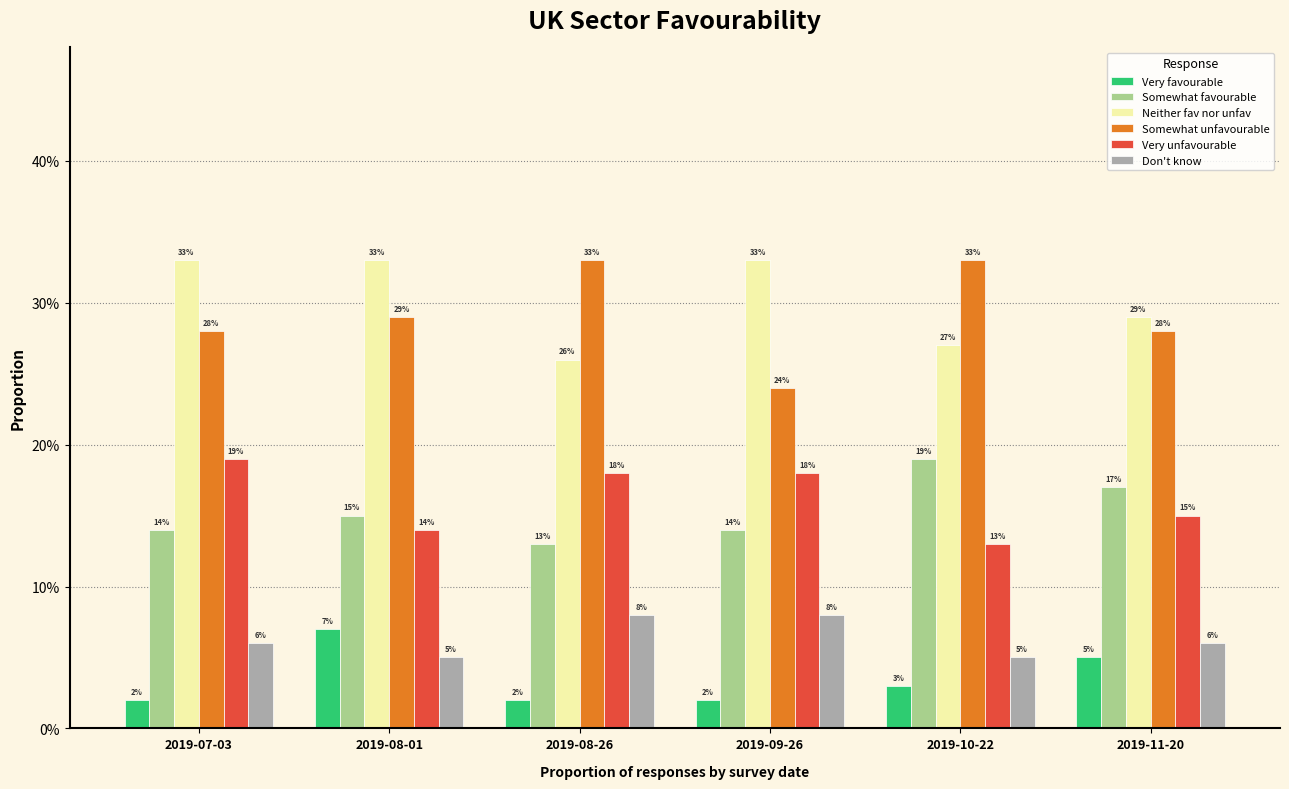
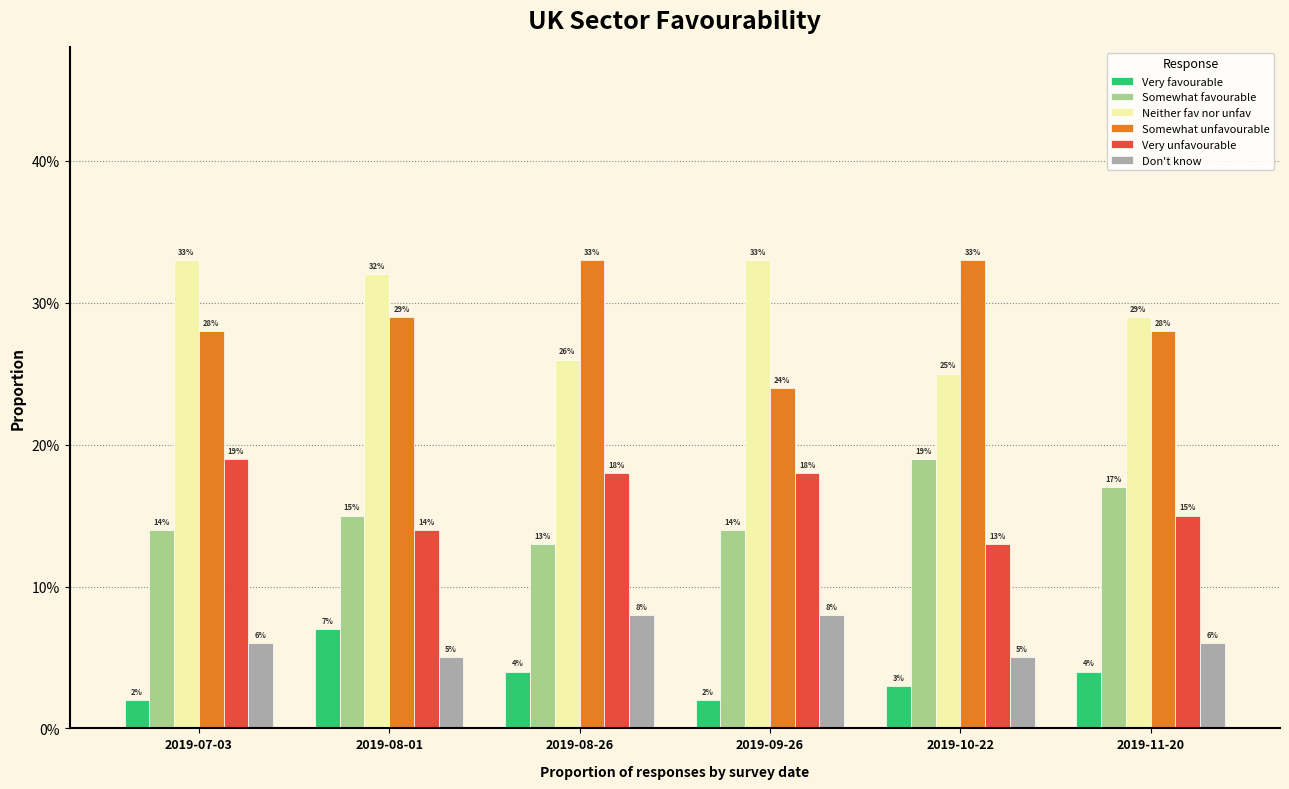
Neither fav nor unfav, 2019-08-01: 33% -> 32%
Very favourable, 2019-08-26: 2% -> 4%
Neither fav nor unfav, 2019-10-22: 27% -> 25%
Very favourable, 2019-11-20: 5% -> 4%
